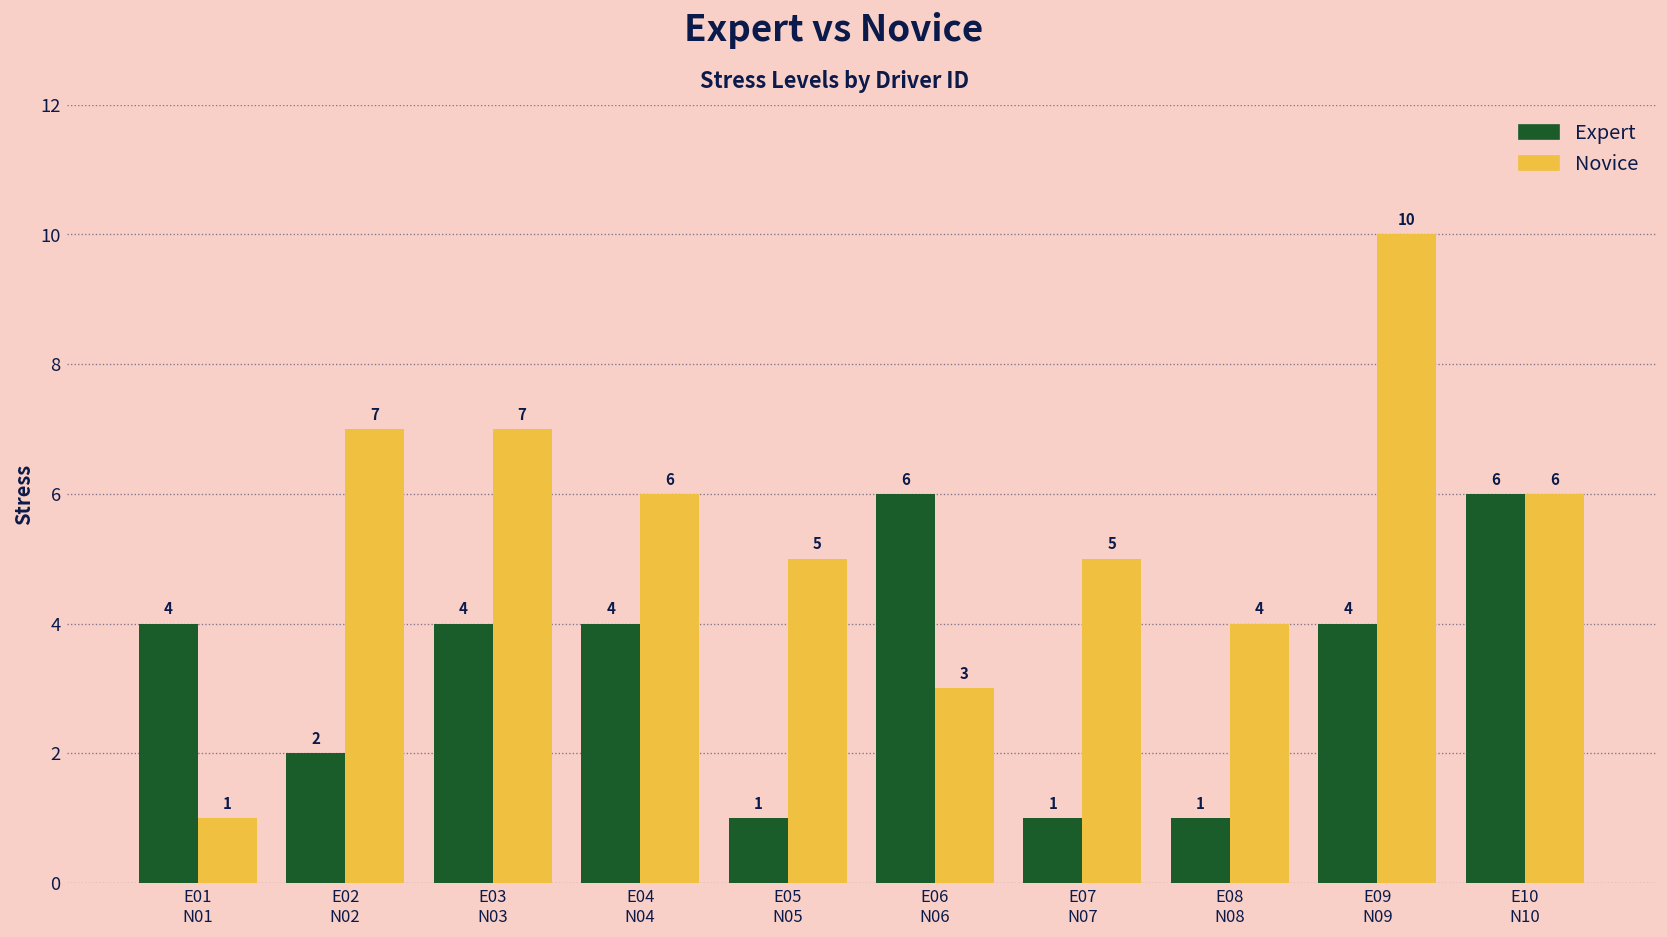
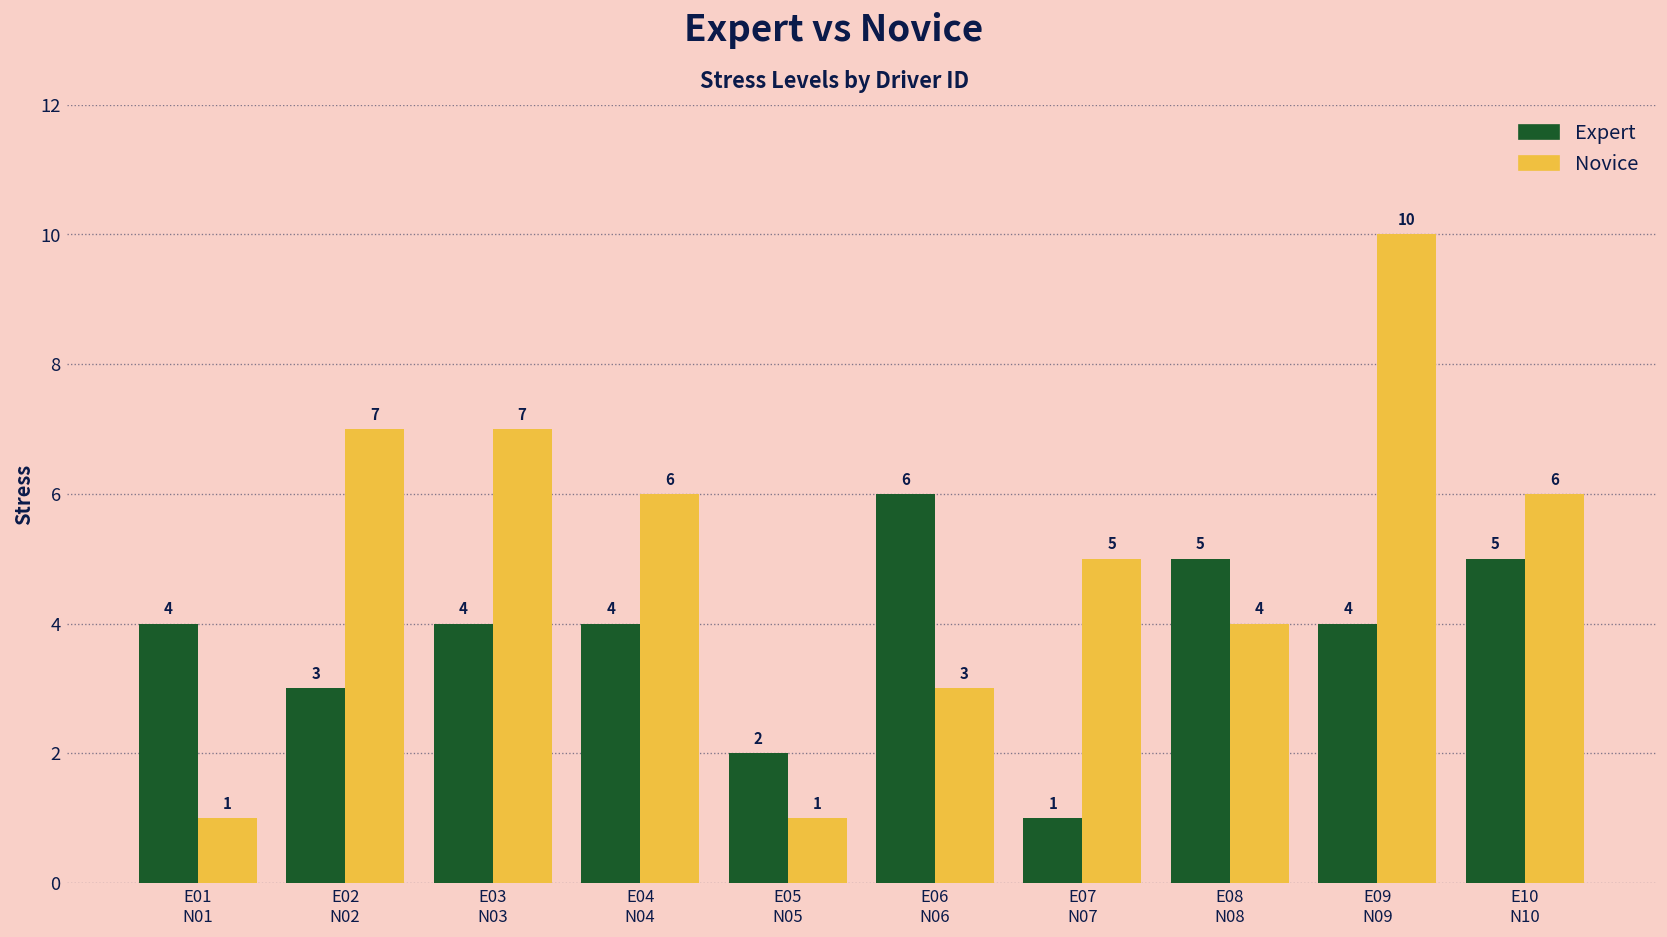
Expert, E02 N02: 2 -> 3
Expert, E05 N05: 1 -> 2
Novice, E05 N05: 5 -> 1
Expert, E08 N08: 1 -> 5
Expert, E10 N10: 6 -> 5
